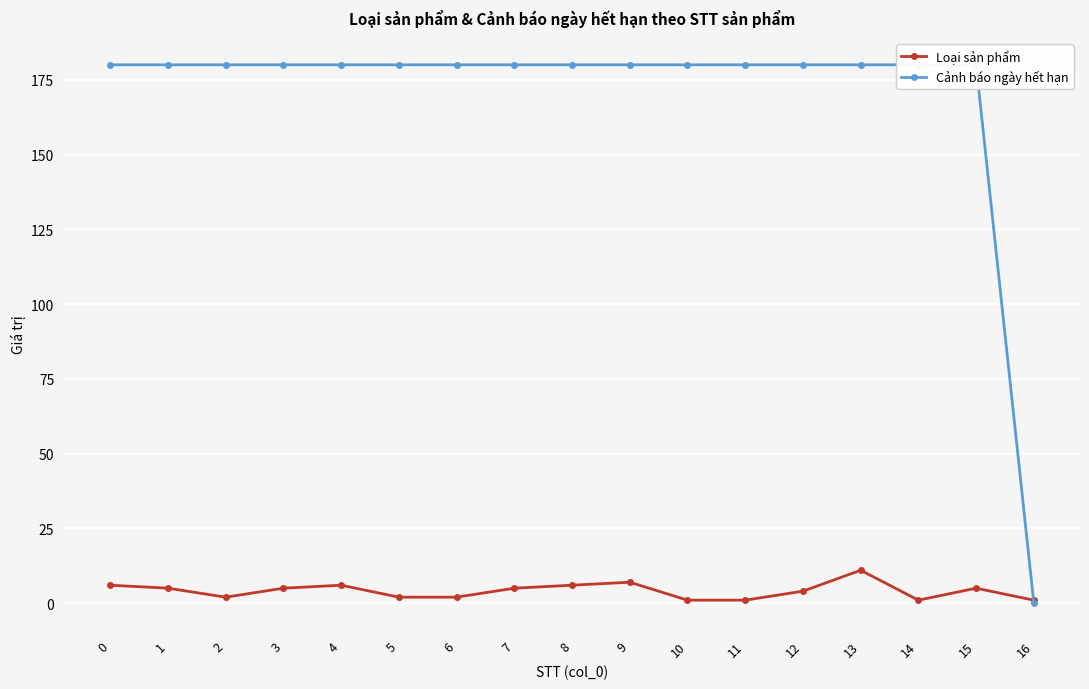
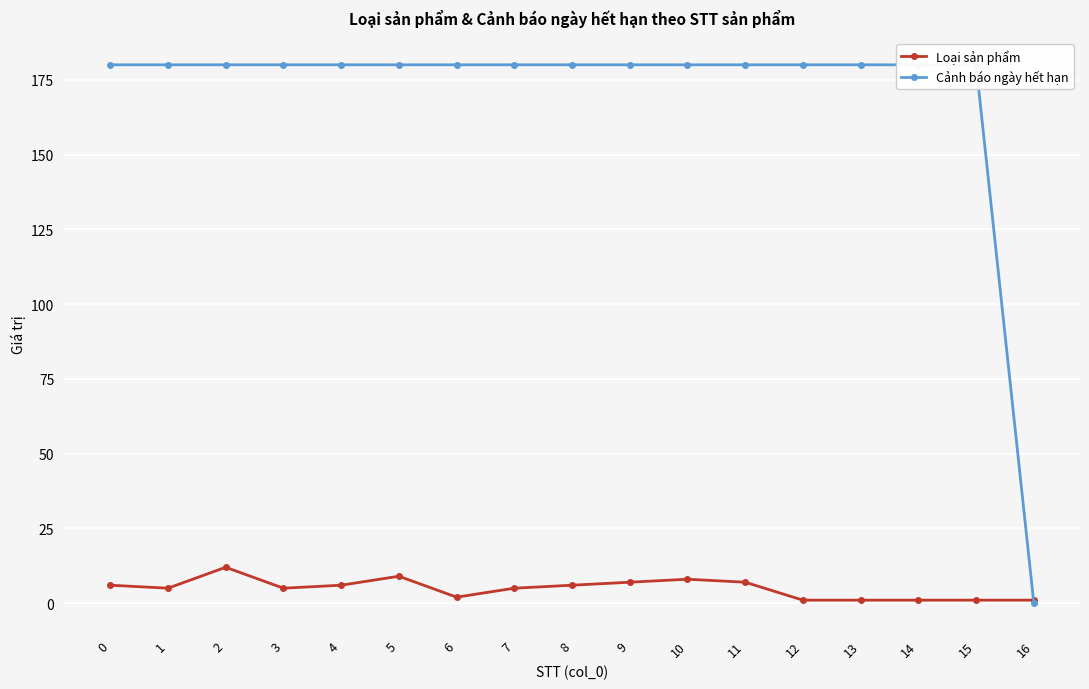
Loại sản phẩm, 2: 2 -> 12
Loại sản phẩm, 5: 2 -> 9
Loại sản phẩm, 10: 1 -> 8
Loại sản phẩm, 11: 1 -> 7
Loại sản phẩm, 12: 4 -> 1
Loại sản phẩm, 13: 11 -> 1
Loại sản phẩm, 15: 5 -> 1
